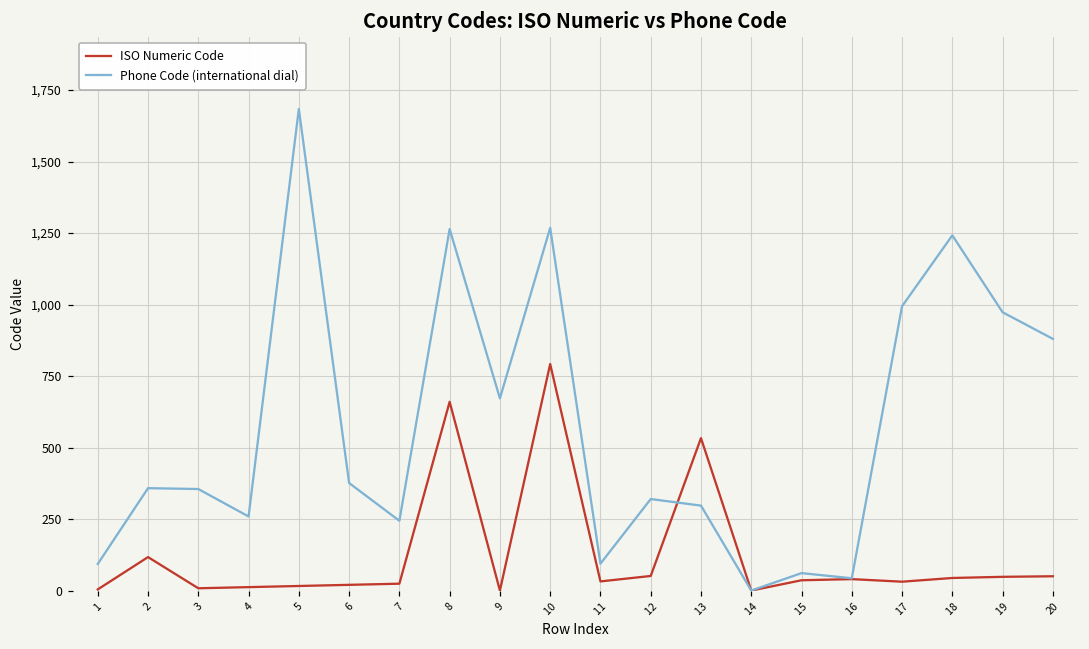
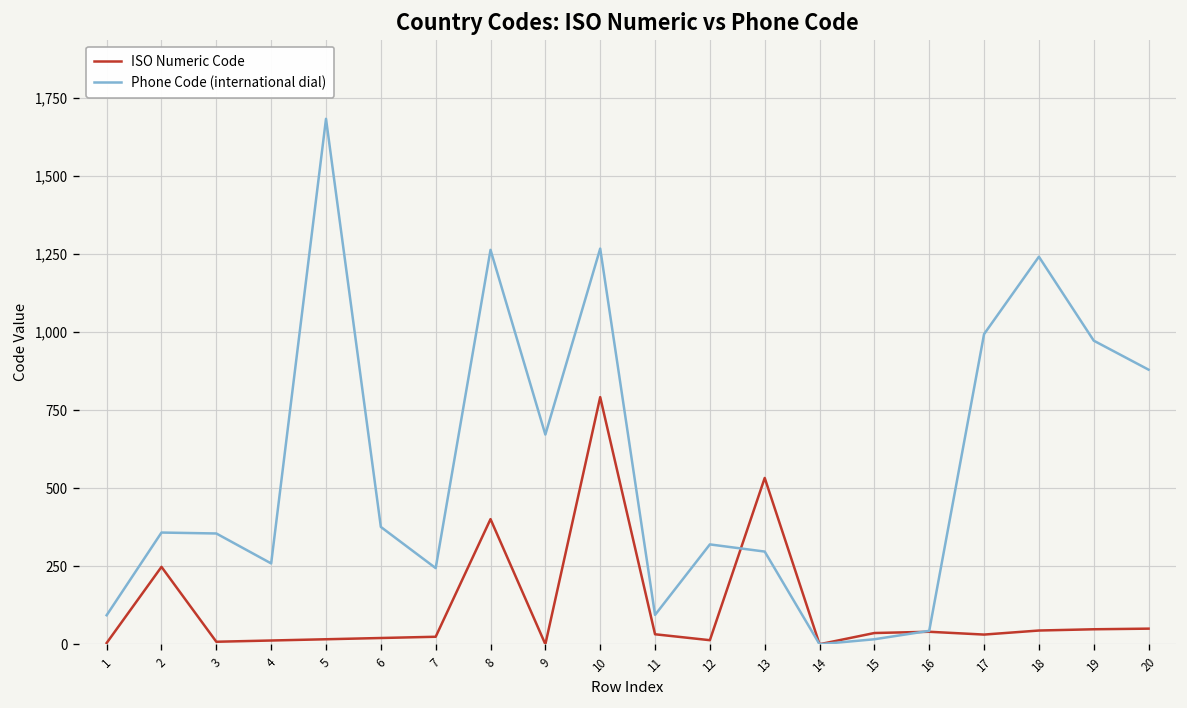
ISO Numeric Code, 2: 120 -> 250
ISO Numeric Code, 8: 660 -> 400
ISO Numeric Code, 12: 50 -> 10
Phone Code (international dial), 15: 60 -> 20
